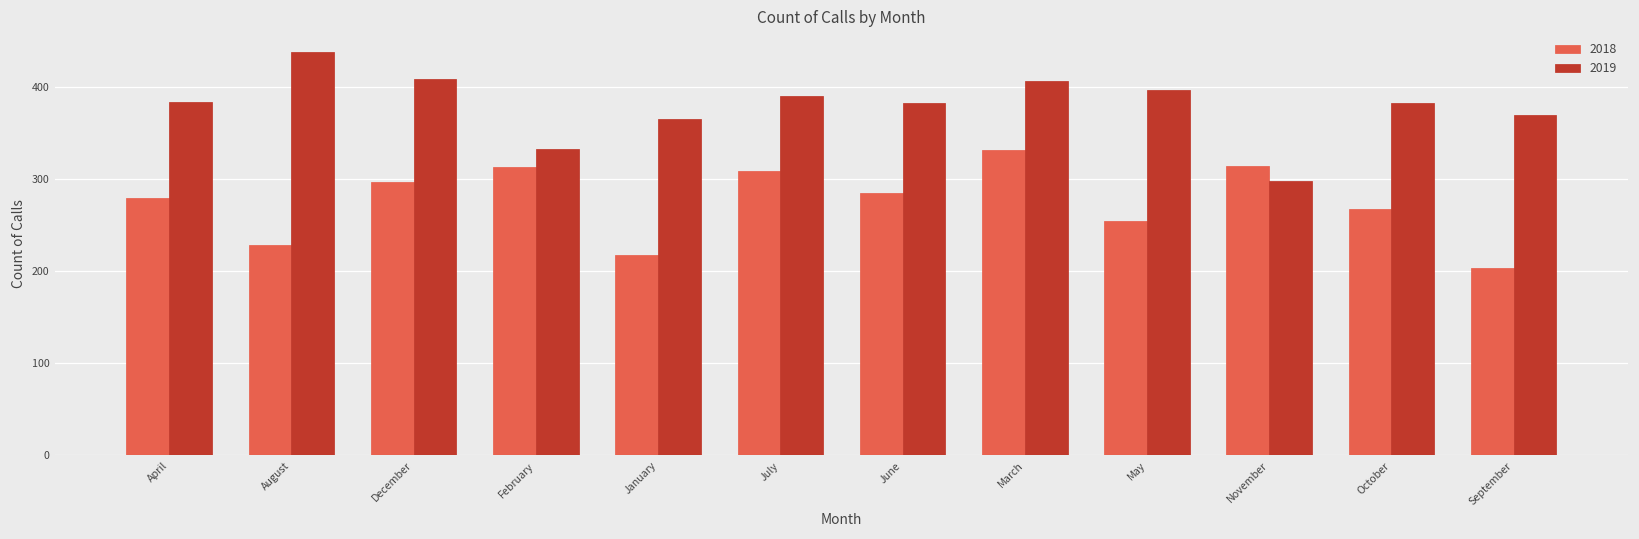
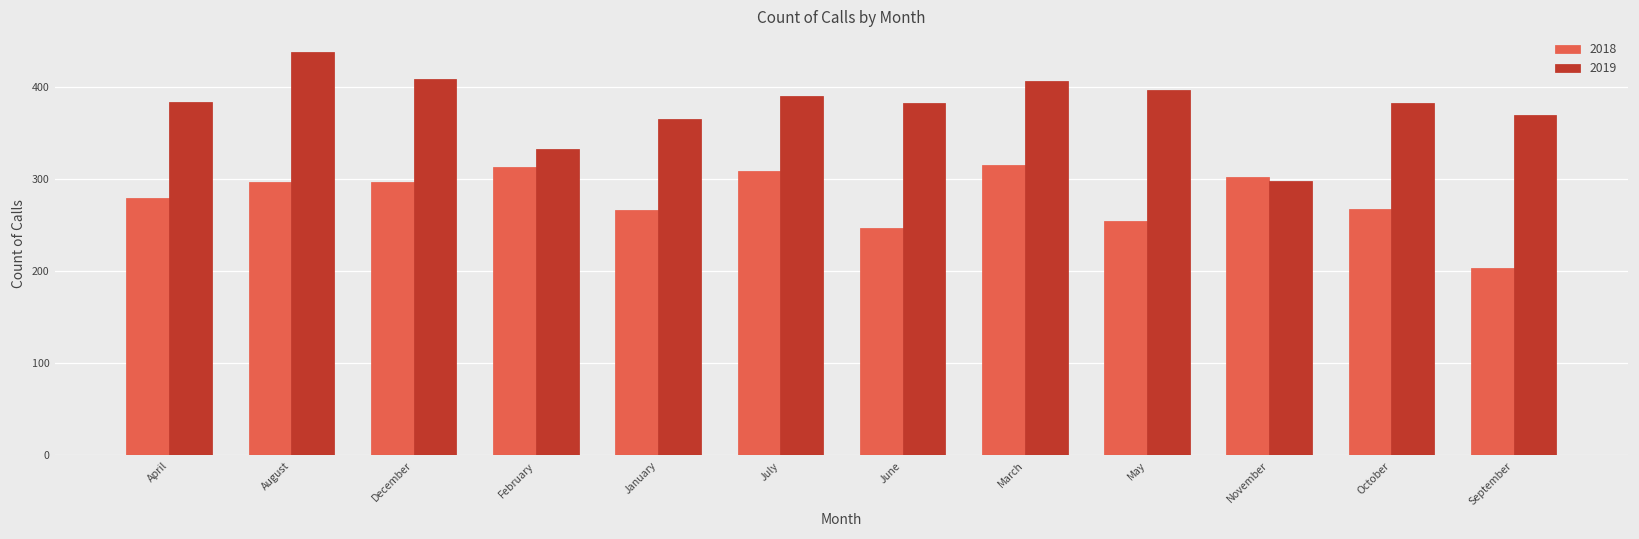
2018, August: 230 -> 300
2018, January: 220 -> 270
2018, June: 280 -> 250
2018, March: 330 -> 320
2018, November: 310 -> 300
